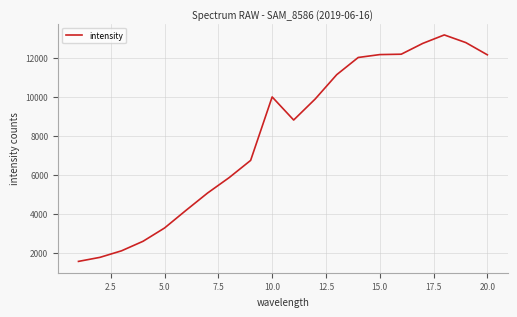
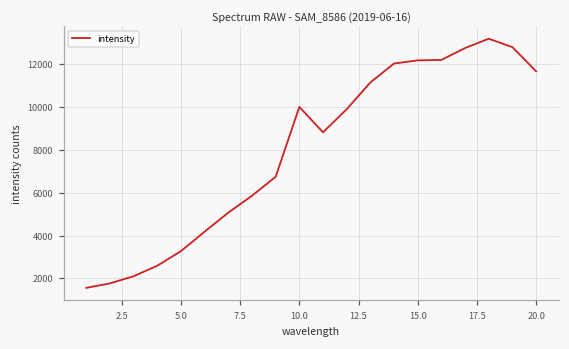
20.0: 12200 -> 11700
